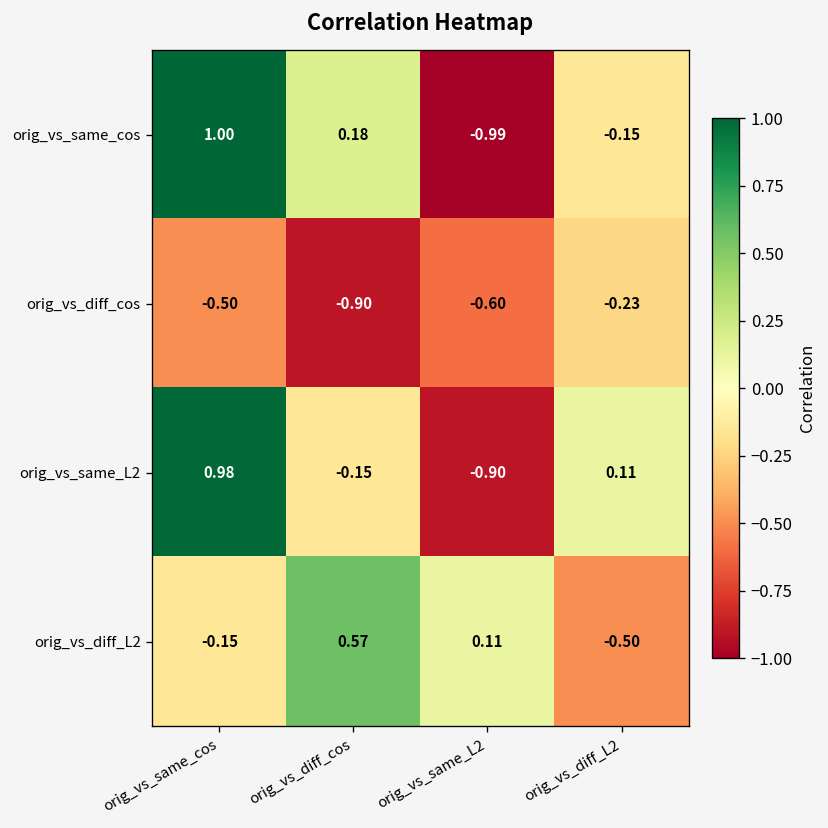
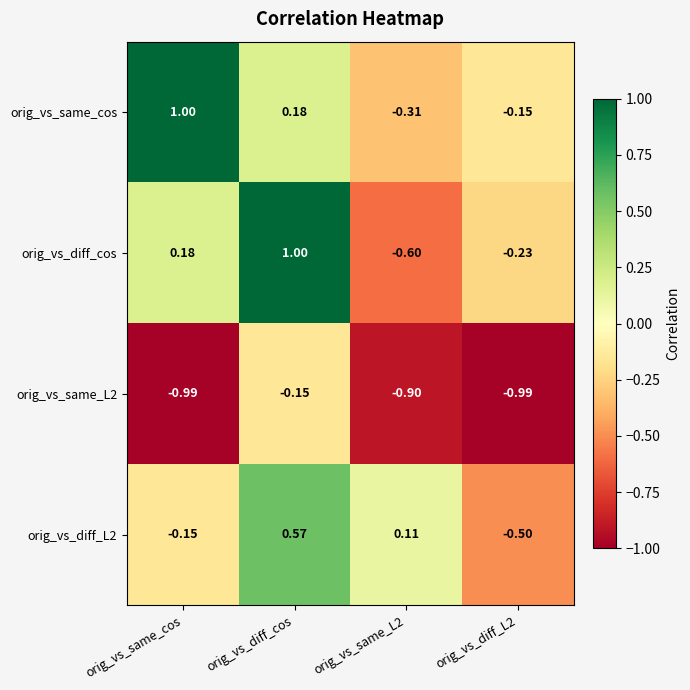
orig_vs_same_cos, orig_vs_same_L2: -0.99 -> -0.31
orig_vs_diff_cos, orig_vs_same_cos: -0.50 -> 0.18
orig_vs_diff_cos, orig_vs_diff_cos: -0.90 -> 1.00
orig_vs_same_L2, orig_vs_same_cos: 0.98 -> -0.99
orig_vs_same_L2, orig_vs_diff_L2: 0.11 -> -0.99
